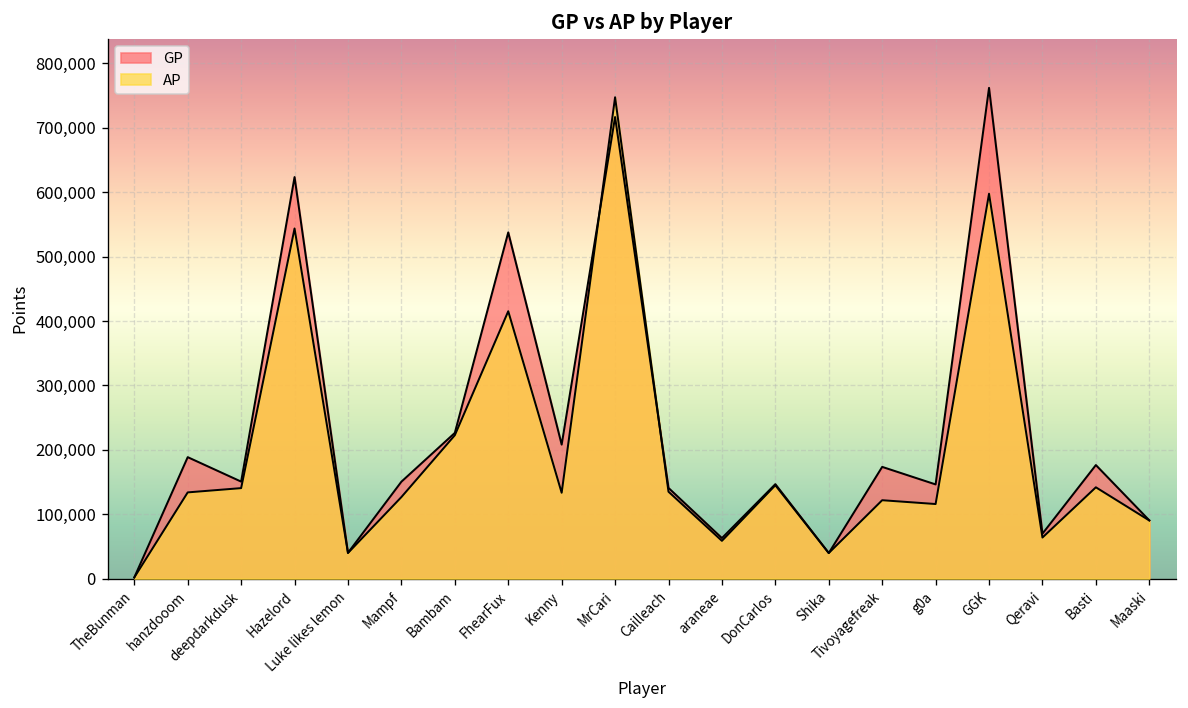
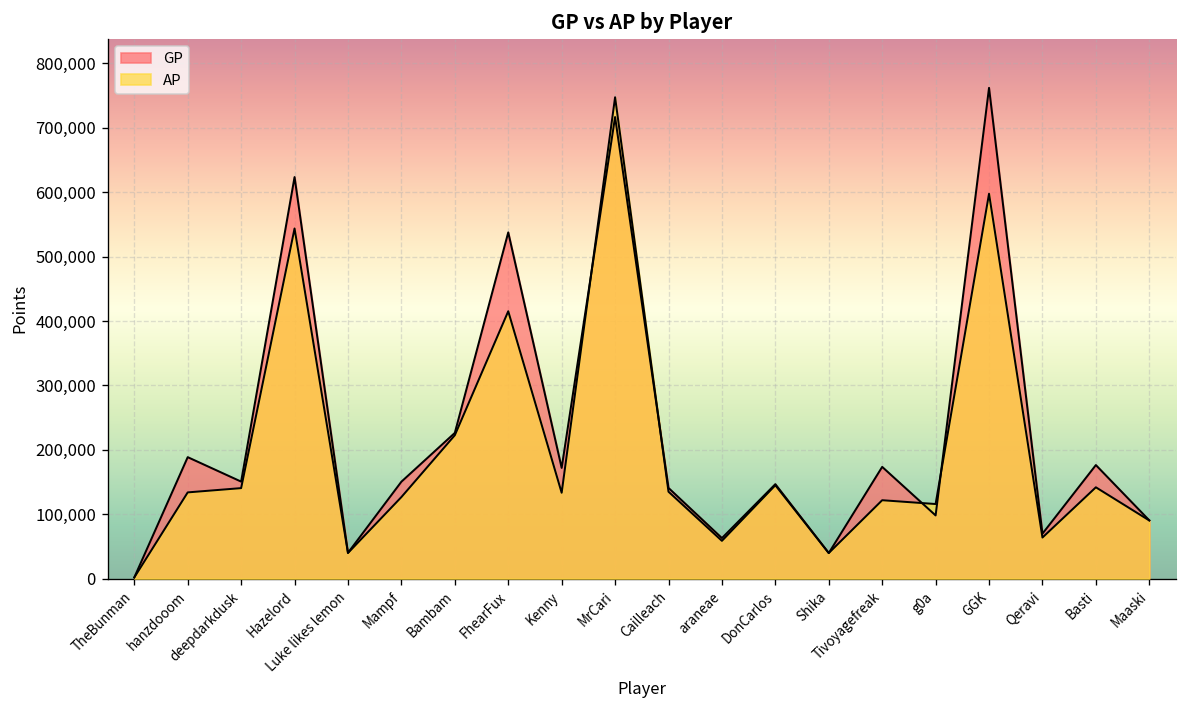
GP, Kenny: 210,000 -> 170,000
GP, g0a: 150,000 -> 100,000
